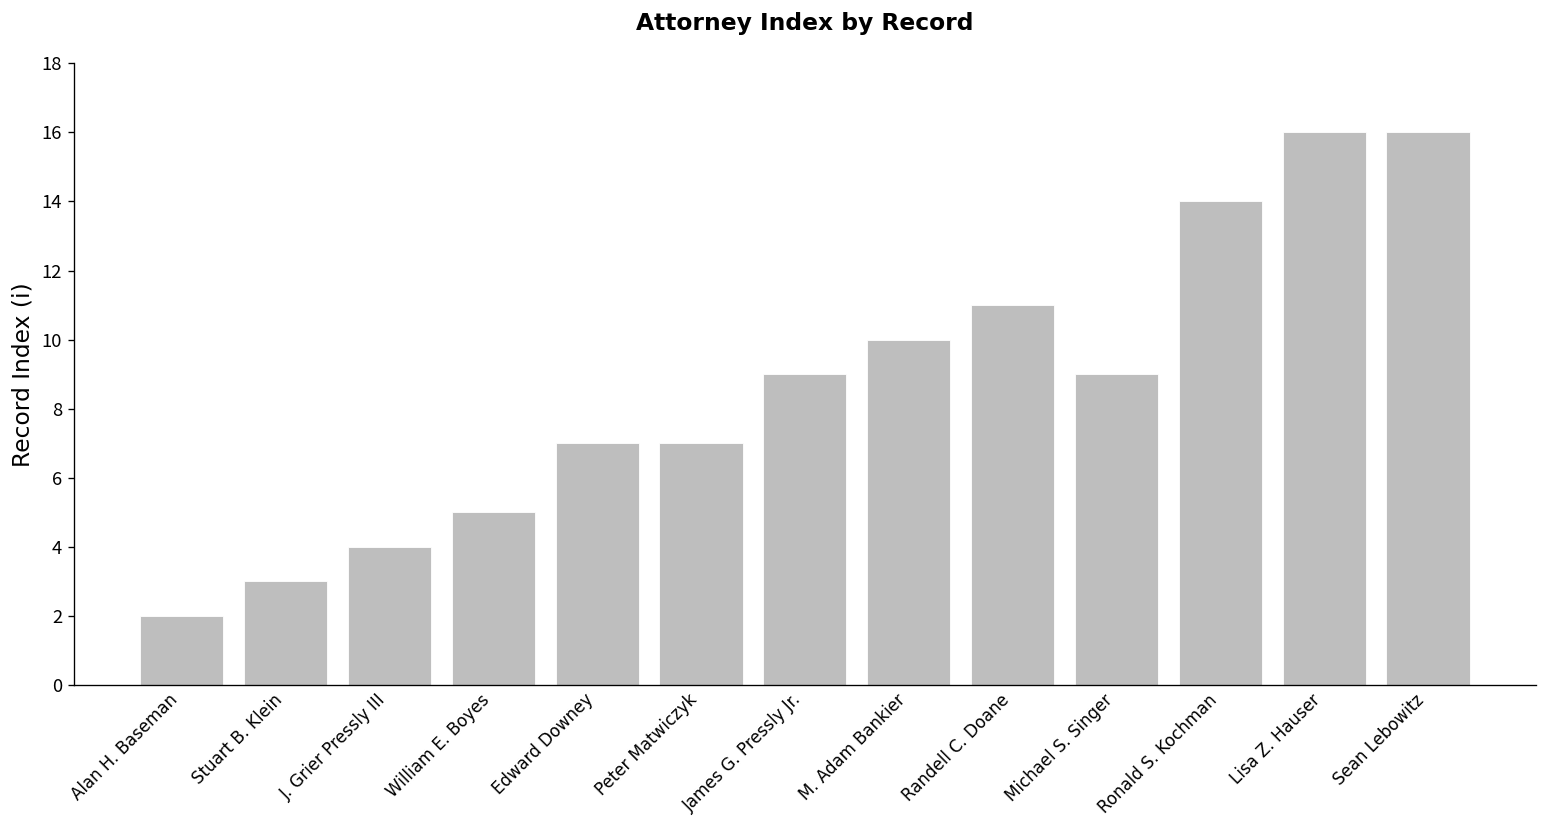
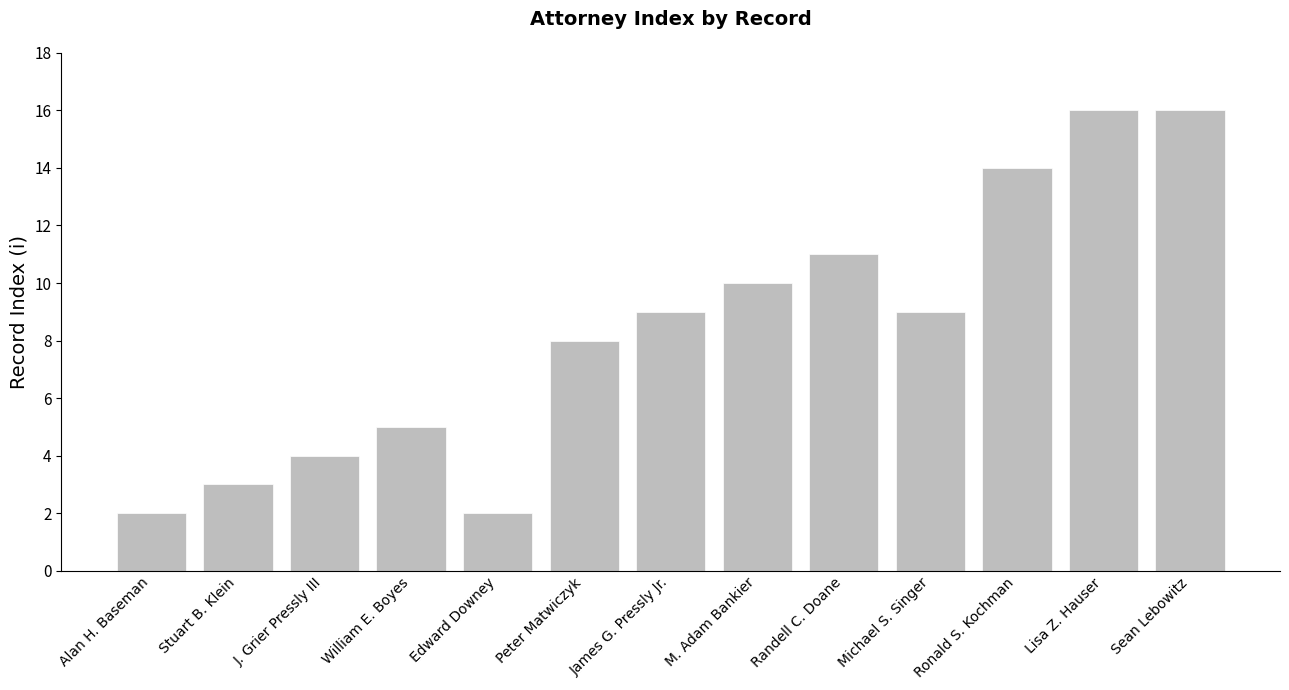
Edward Downey: 7 -> 2
Peter Matwiczyk: 7 -> 8
